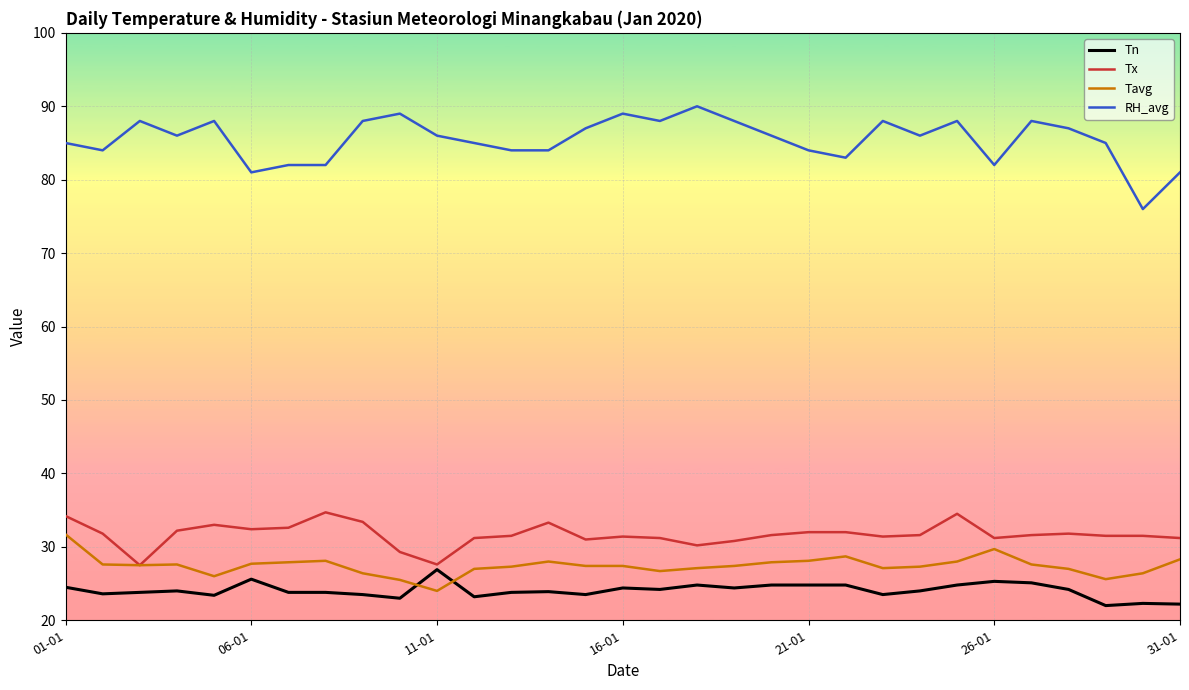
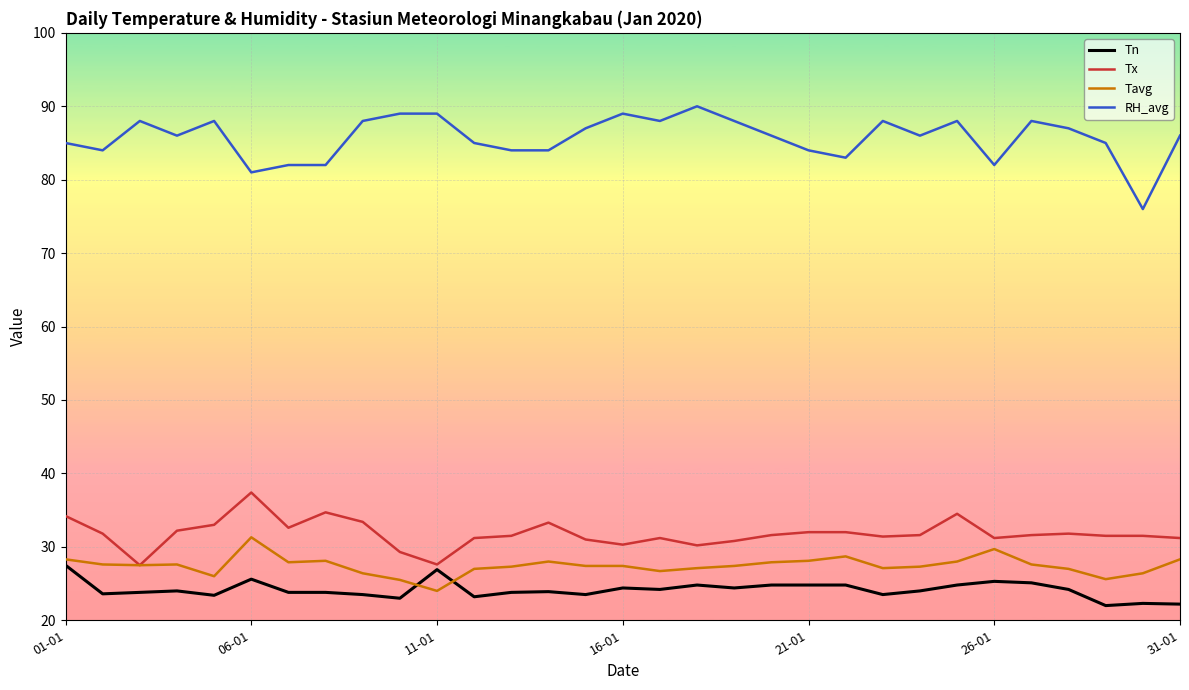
Tn, 01-01: 25 -> 28
Tavg, 01-01: 32 -> 28
Tx, 06-01: 32 -> 37
Tavg, 06-01: 28 -> 31
RH_avg, 11-01: 86 -> 89
Tx, 16-01: 31 -> 30
RH_avg, 31-01: 81 -> 86
